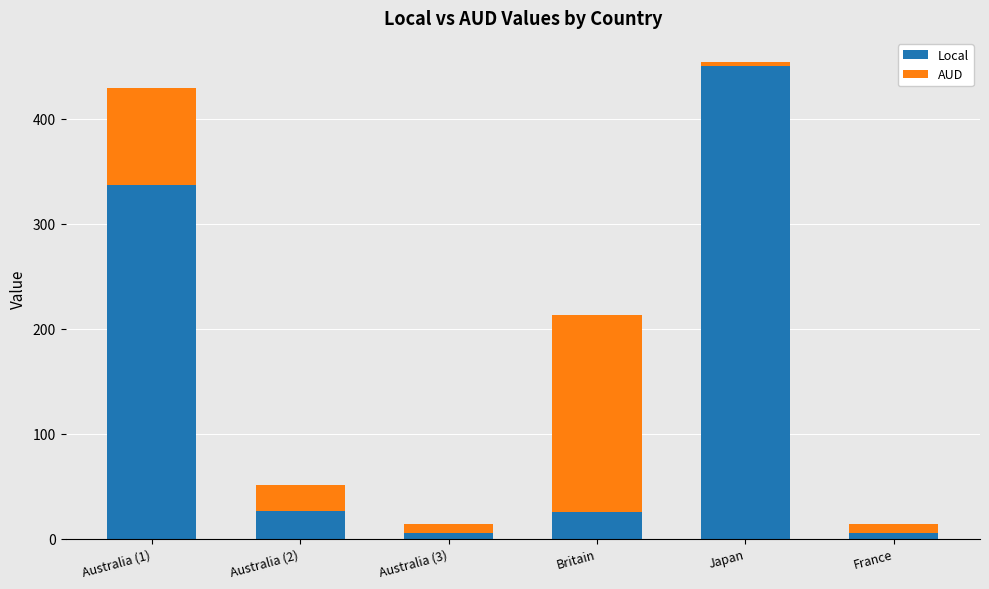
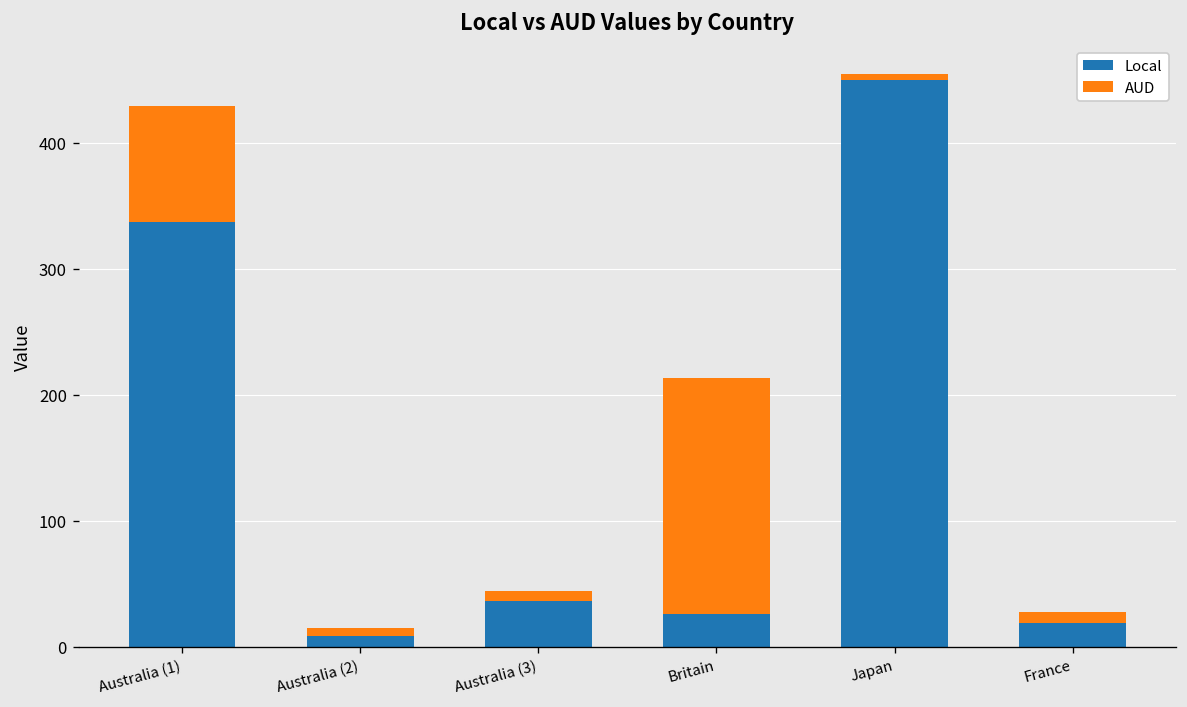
Local, Australia (2): 26 -> 8
AUD, Australia (2): 25 -> 7
Local, Australia (3): 6 -> 36
Local, France: 5 -> 19
